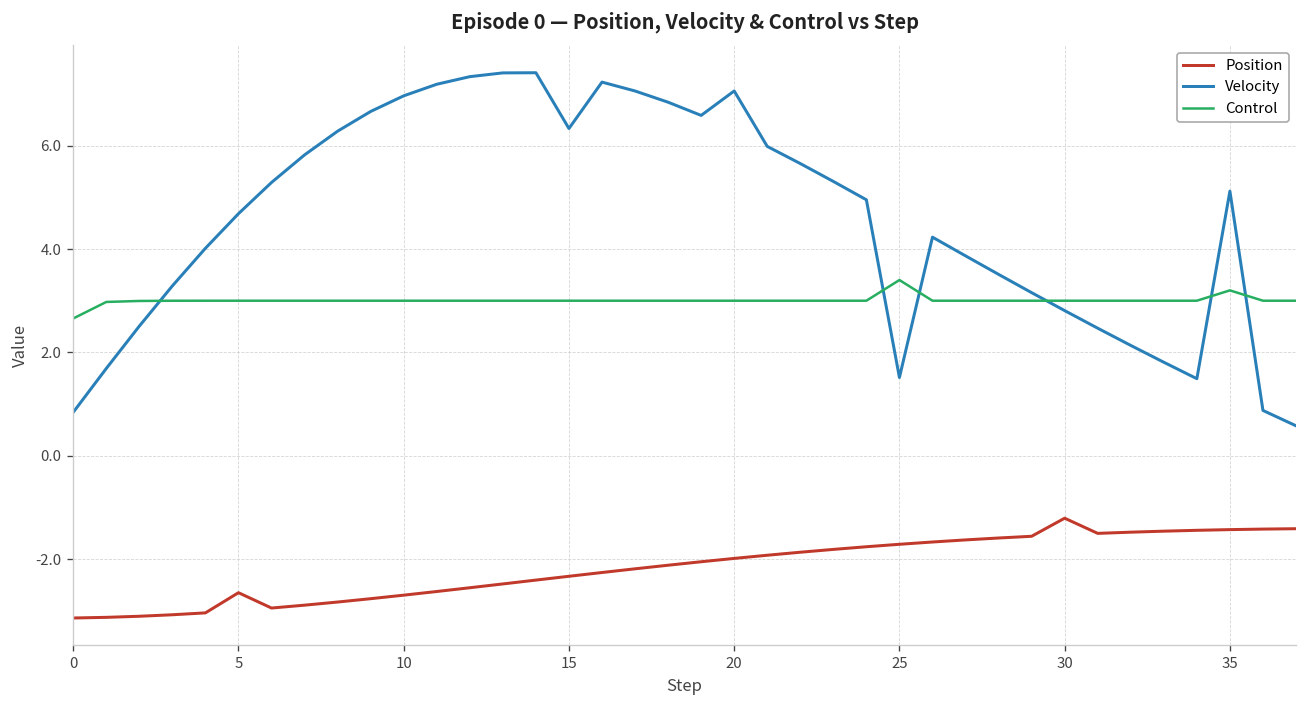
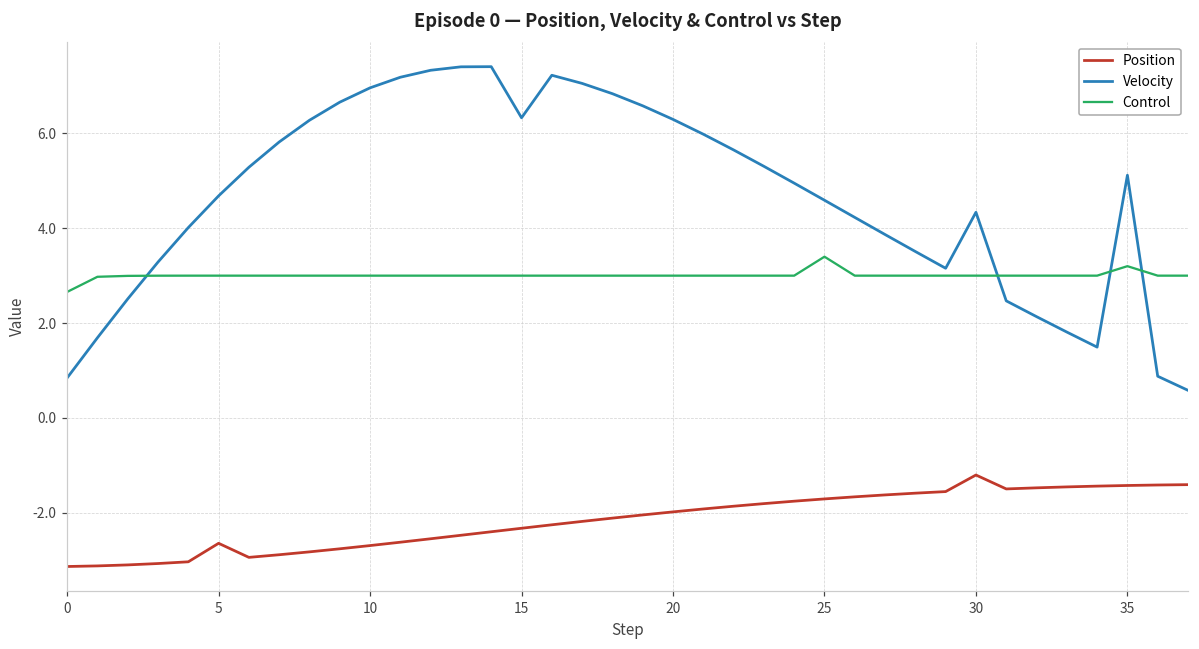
Velocity, 20: 7.1 -> 6.3
Velocity, 25: 1.5 -> 4.6
Velocity, 30: 2.8 -> 4.3
